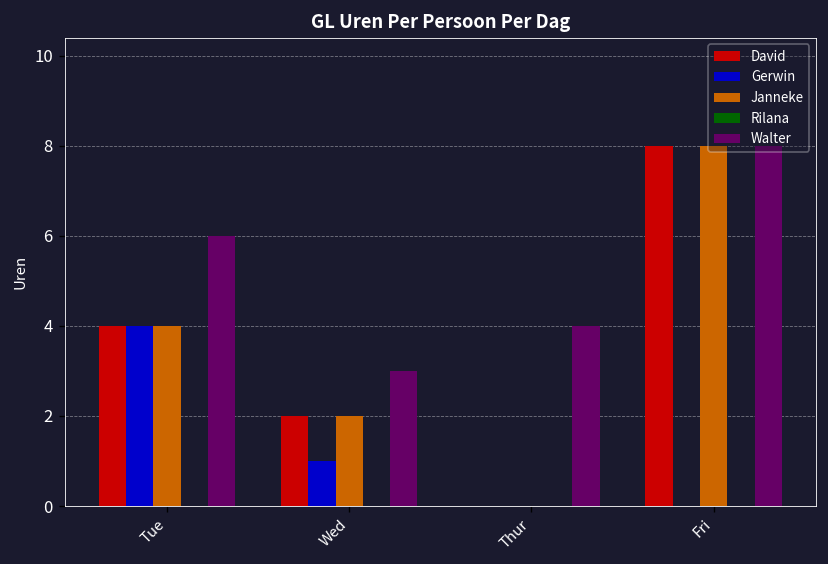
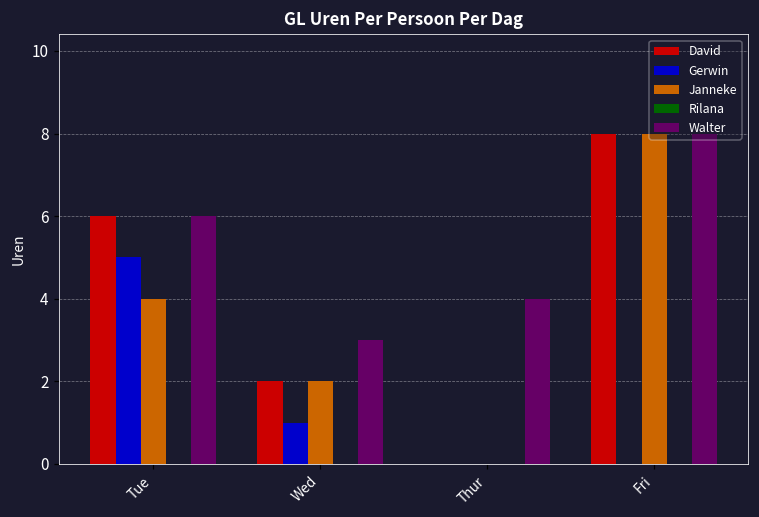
David, Tue: 4 -> 6
Gerwin, Tue: 4 -> 5
